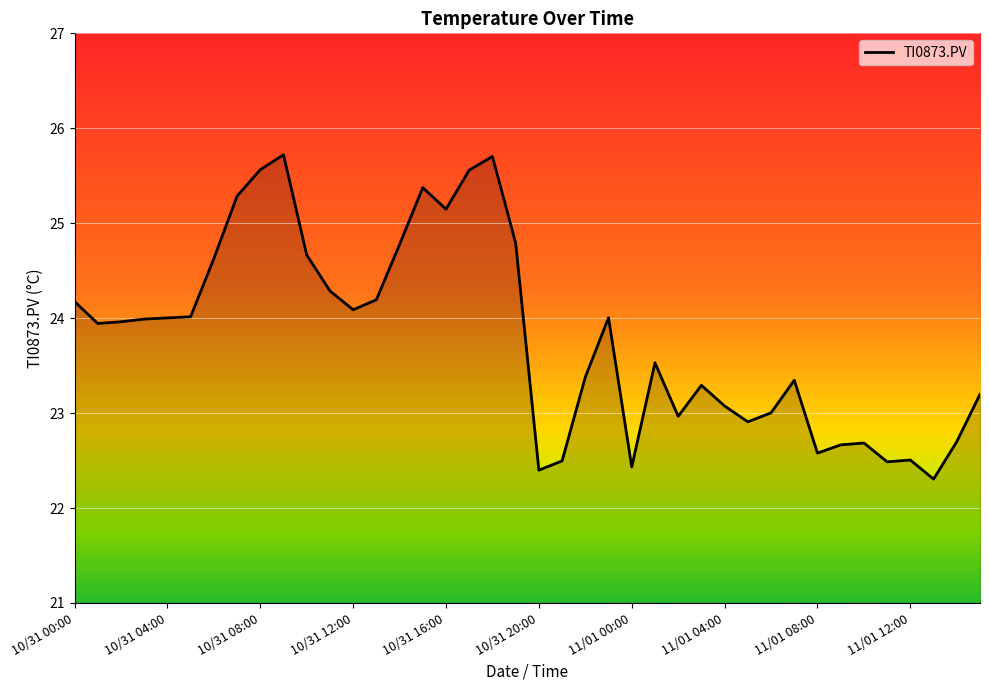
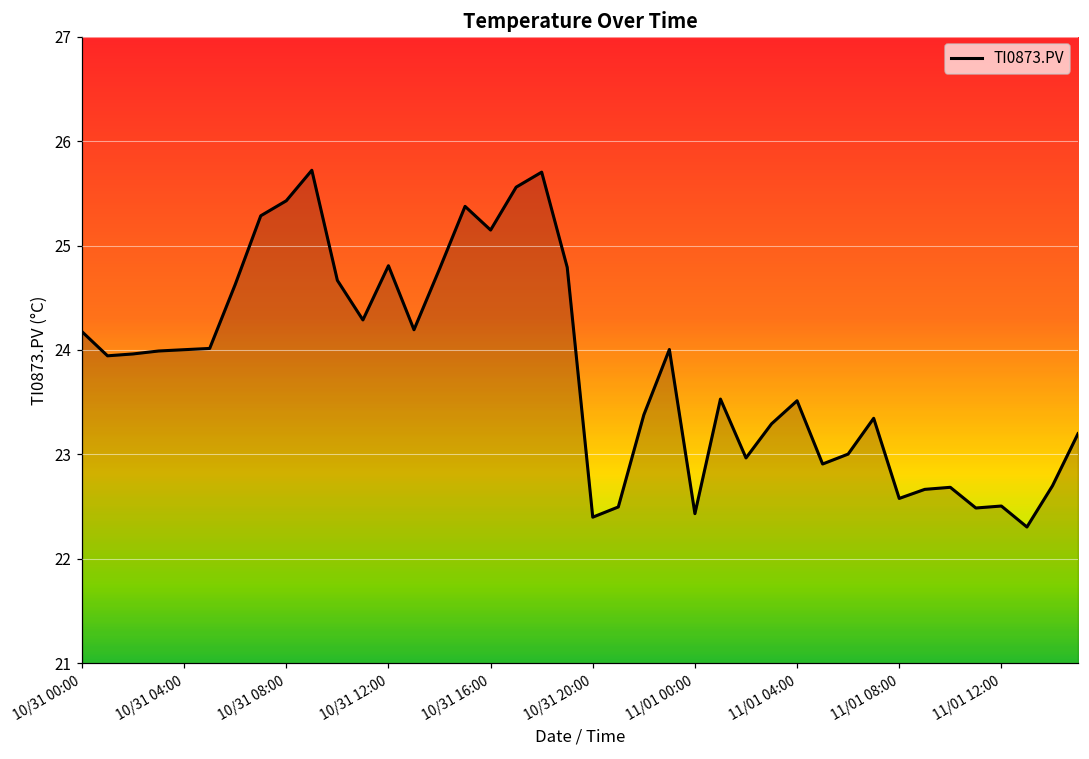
10/31 08:00: 25.6 -> 25.4
10/31 12:00: 24.1 -> 24.8
11/01 04:00: 23.1 -> 23.5
